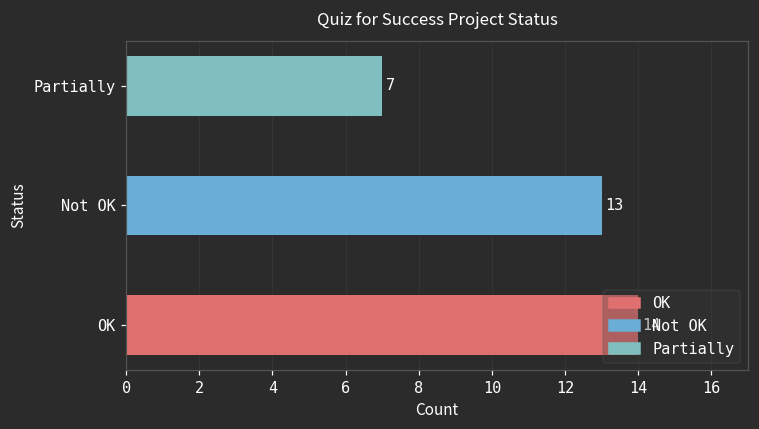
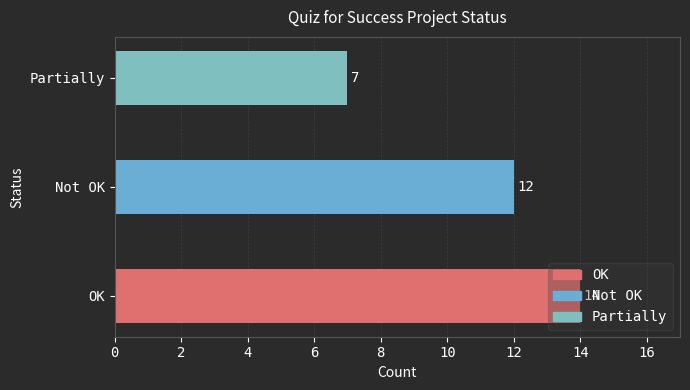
Not OK: 13 -> 12
